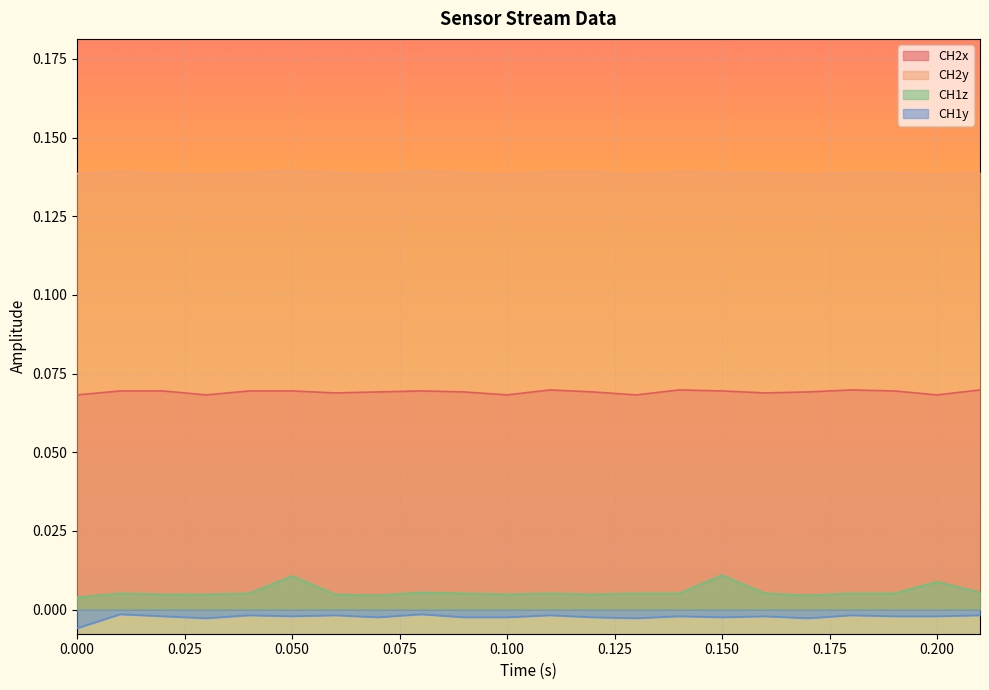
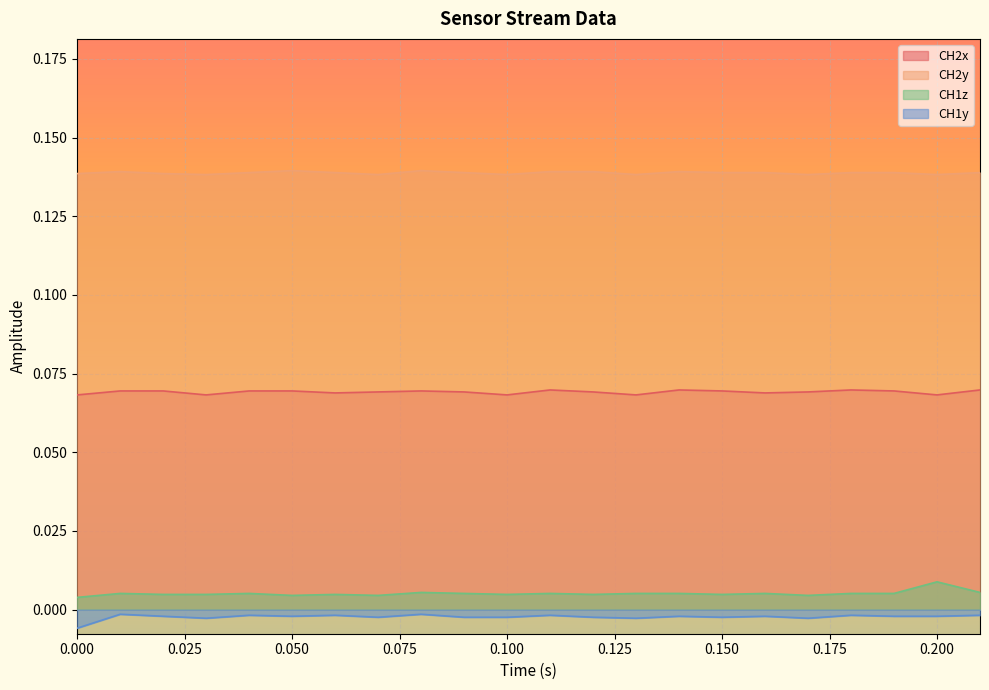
CH1z, 0.050: 0.011 -> 0.005
CH1z, 0.150: 0.011 -> 0.005
